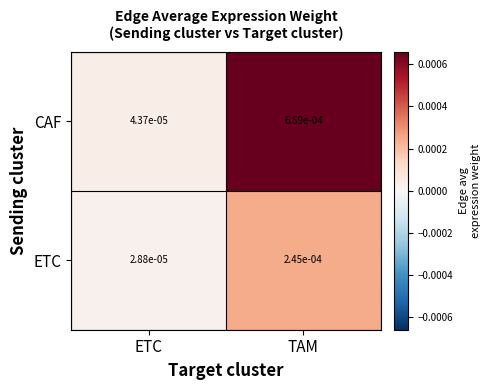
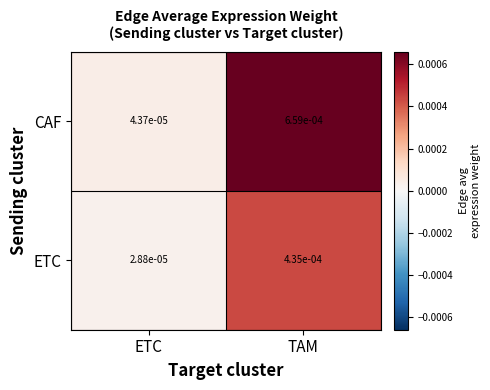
ETC, TAM: 2.45e-04 -> 4.35e-04
